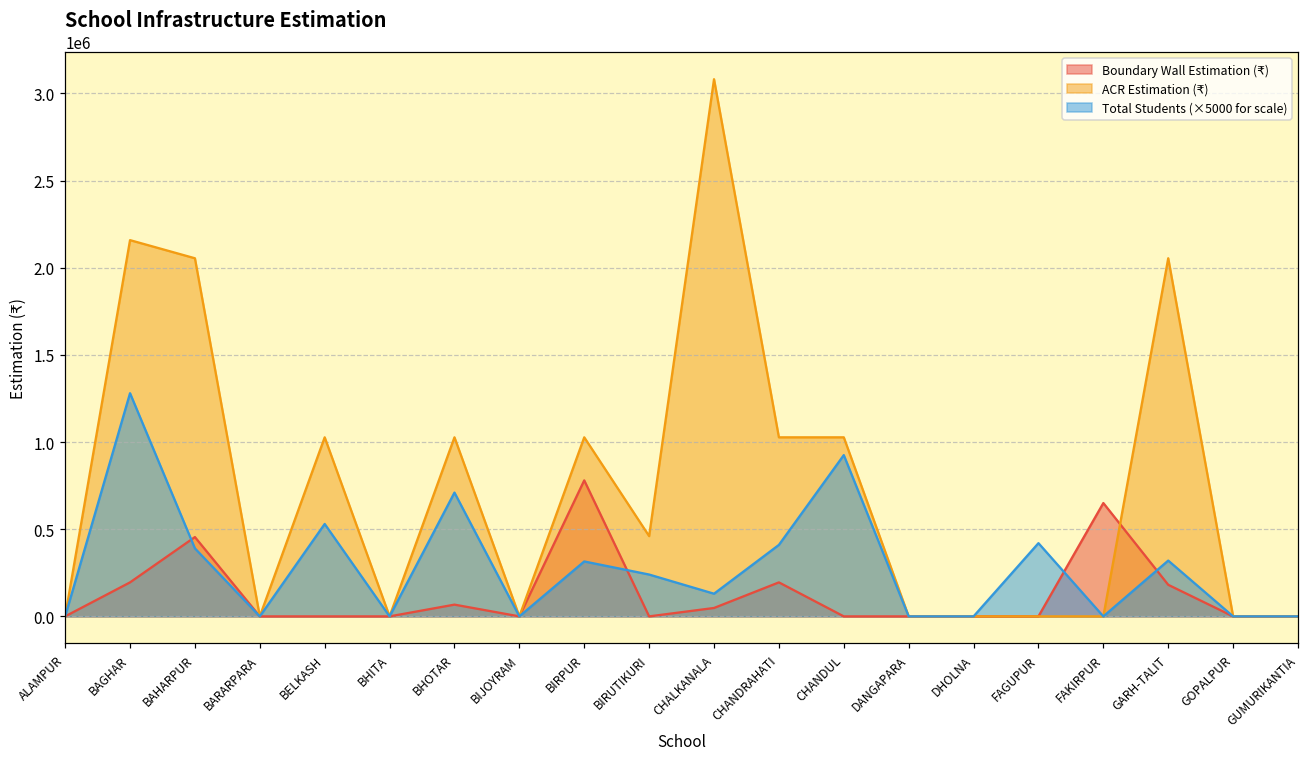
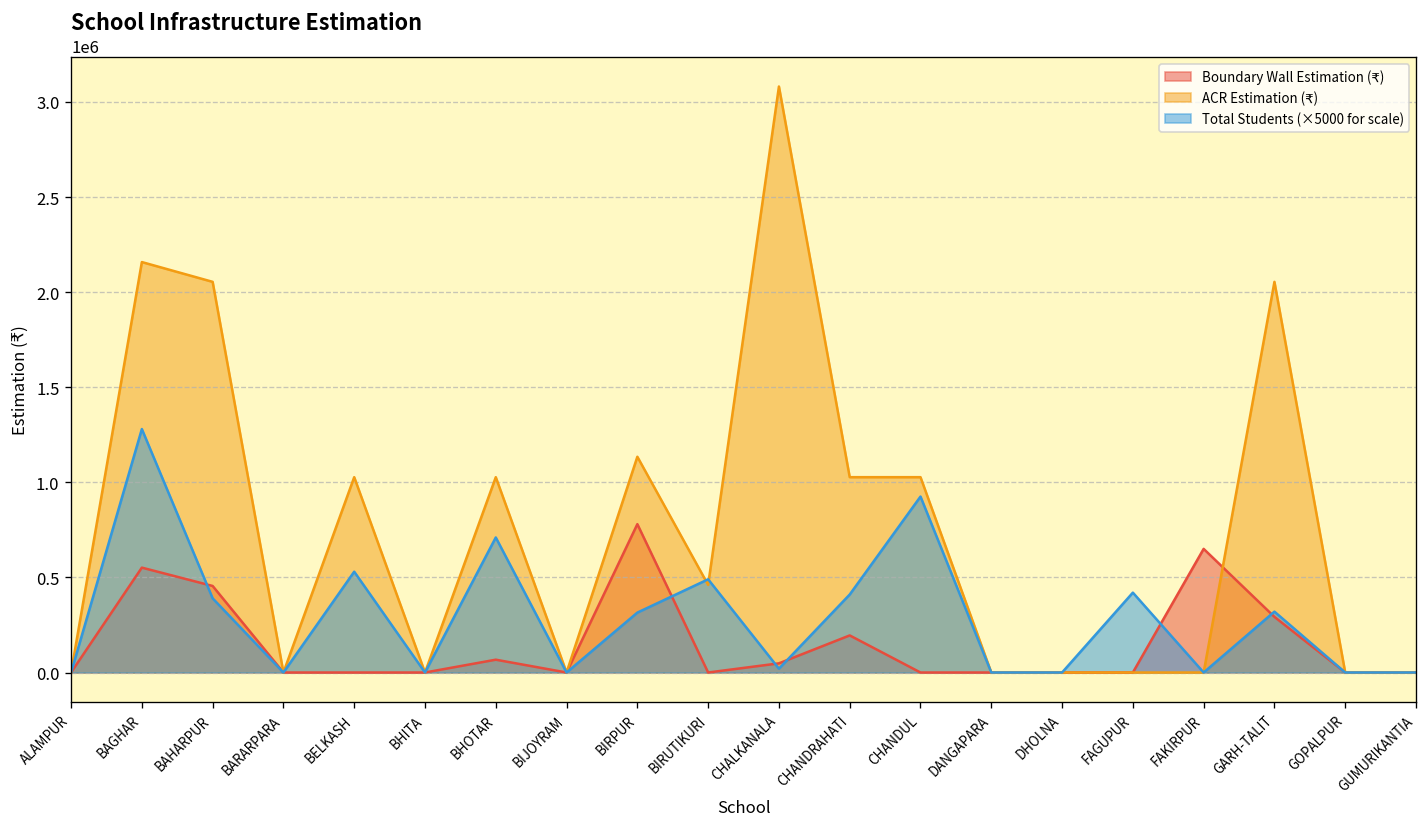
Boundary Wall Estimation (₹), BAGHAR: 200000 -> 550000
ACR Estimation (₹), BIRPUR: 1030000 -> 1130000
Total Students (×5000 for scale), BIRUTIKURI: 240000 -> 490000
Total Students (×5000 for scale), CHALKANALA: 130000 -> 20000
Boundary Wall Estimation (₹), GARH-TALIT: 180000 -> 290000
